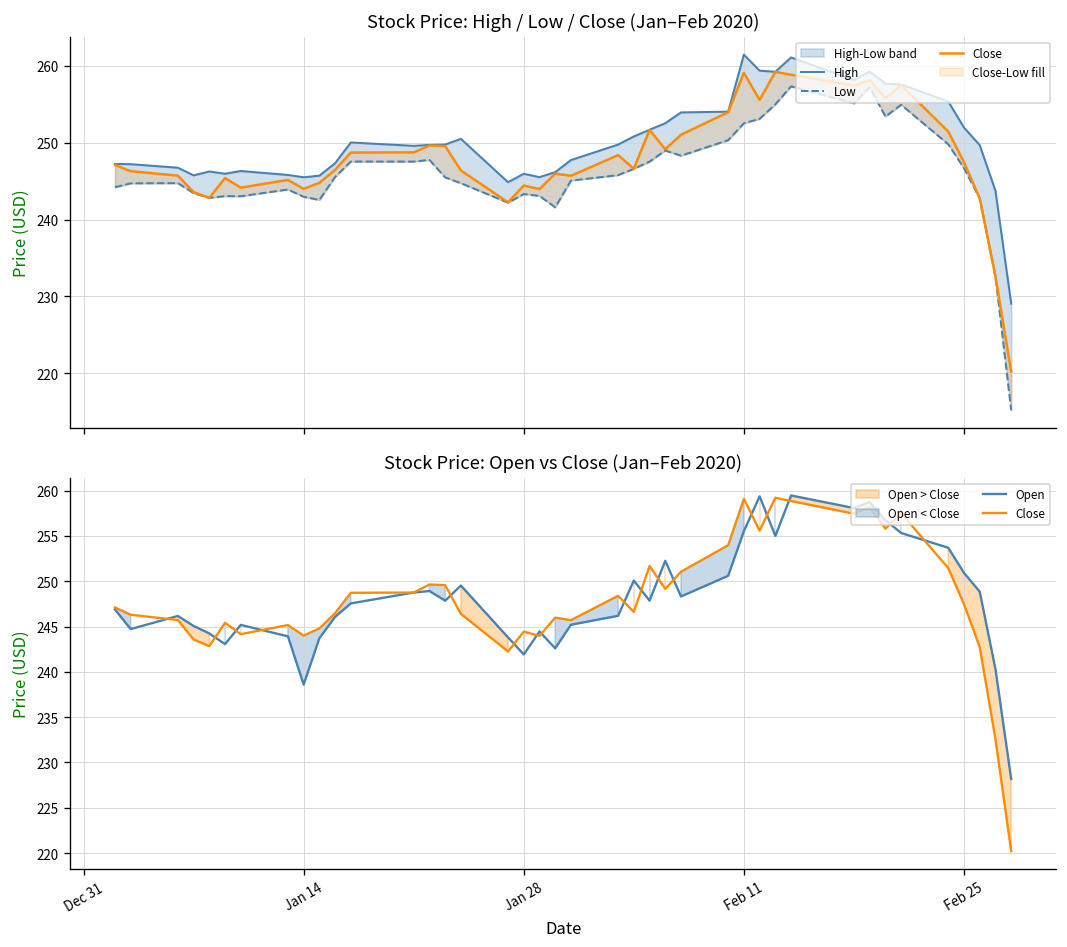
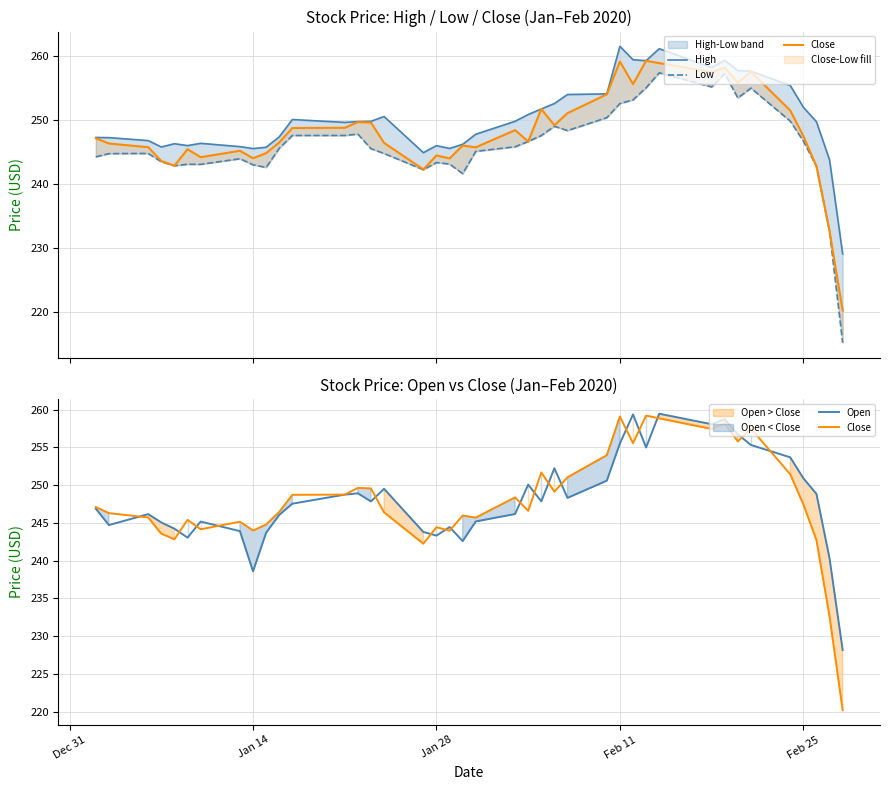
Stock Price: Open vs Close (Jan–Feb 2020), Open, Jan 28: 242 -> 243
